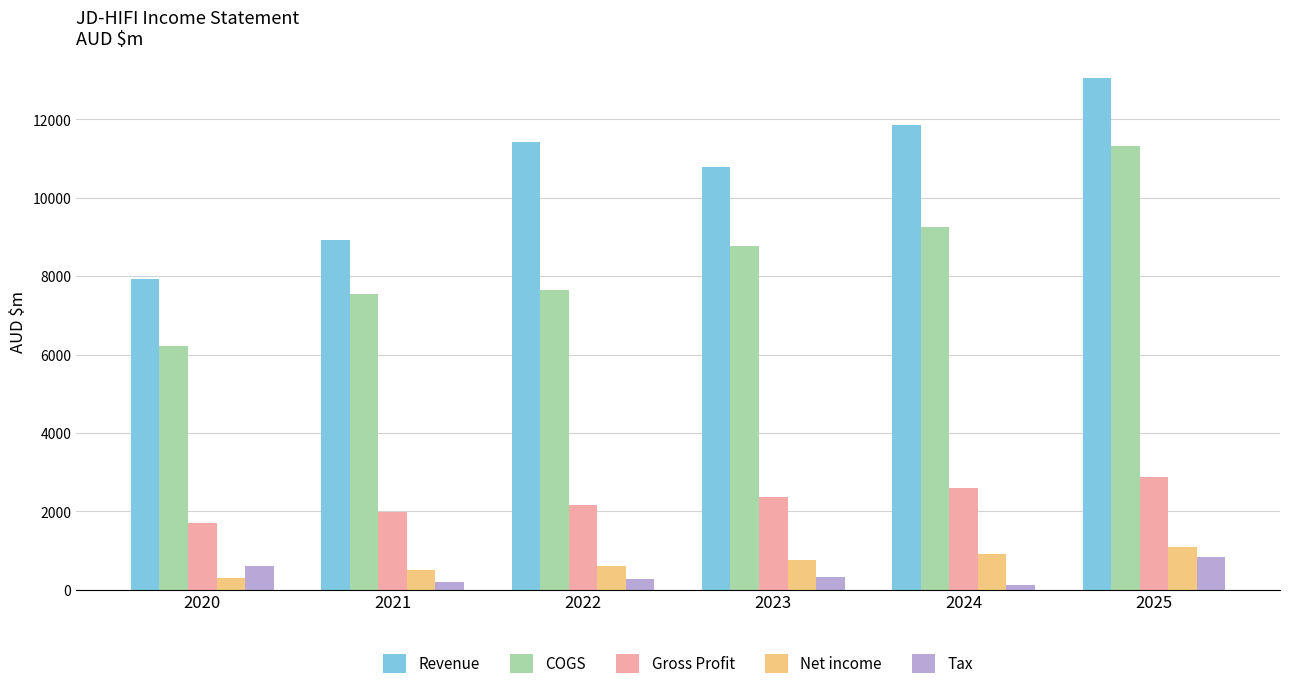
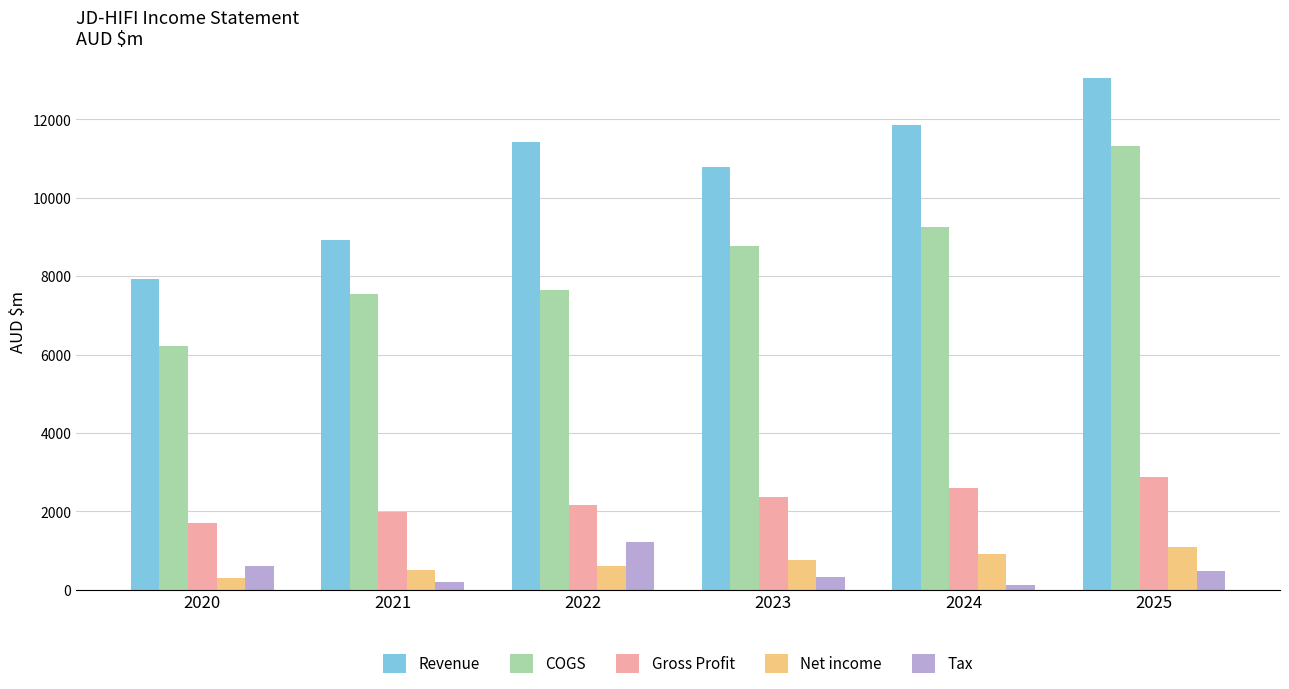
Tax, 2022: 300 -> 1200
Tax, 2025: 800 -> 500
